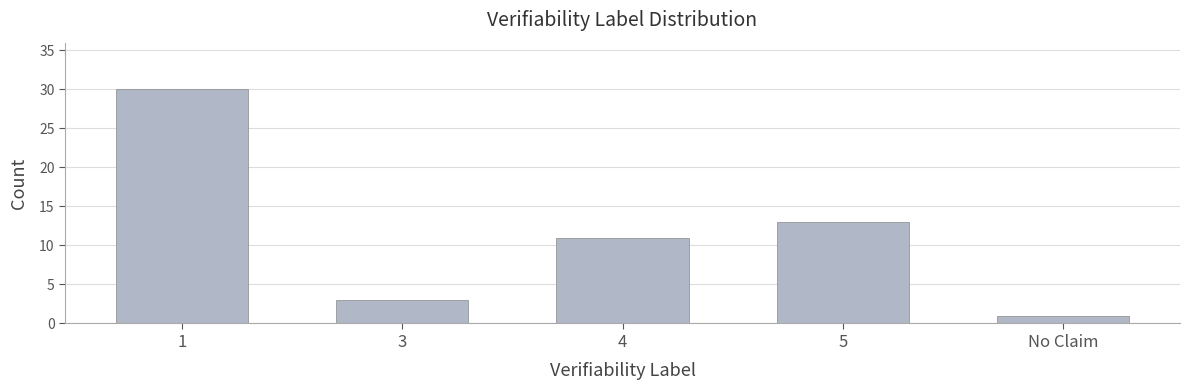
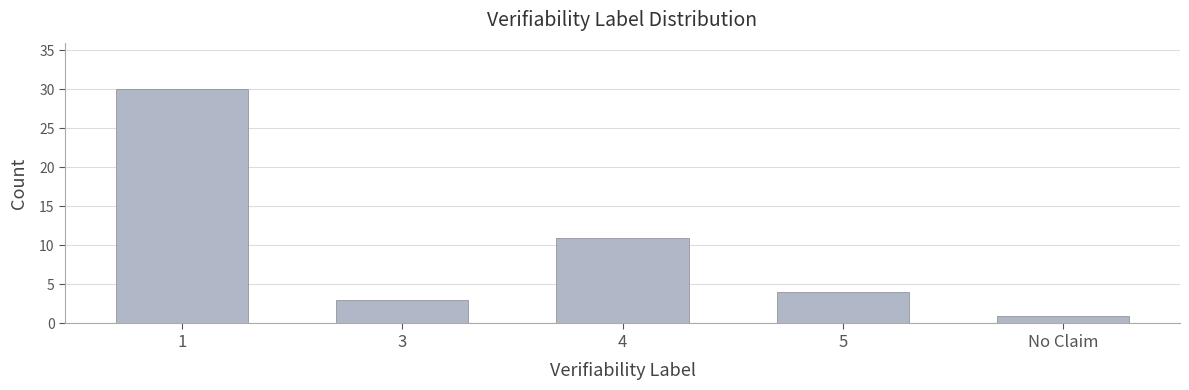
5: 13 -> 4
